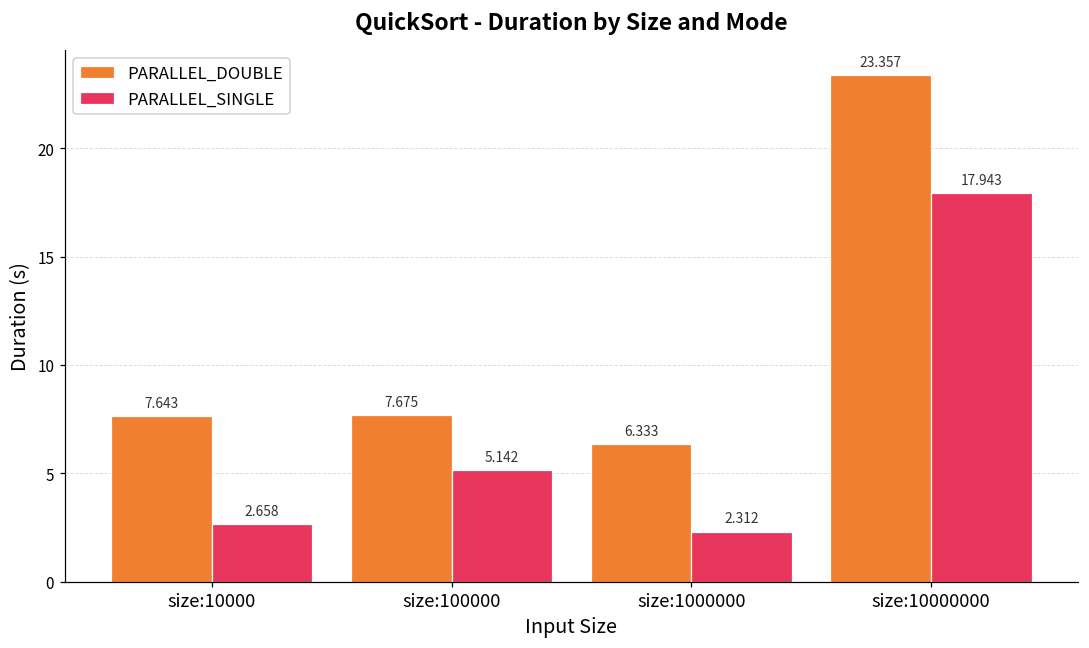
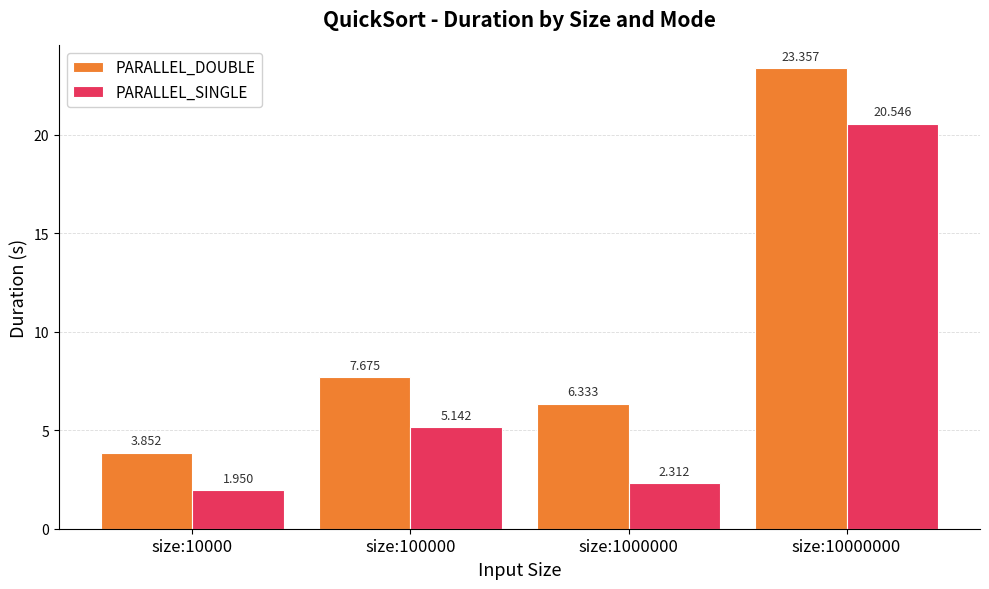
PARALLEL_DOUBLE, size:10000: 7.643 -> 3.852
PARALLEL_SINGLE, size:10000: 2.658 -> 1.950
PARALLEL_SINGLE, size:10000000: 17.943 -> 20.546
